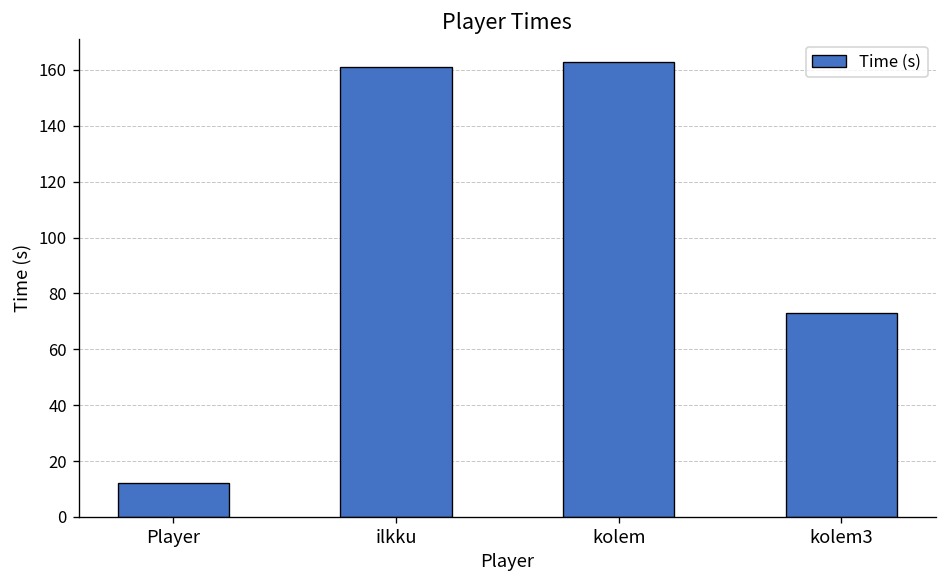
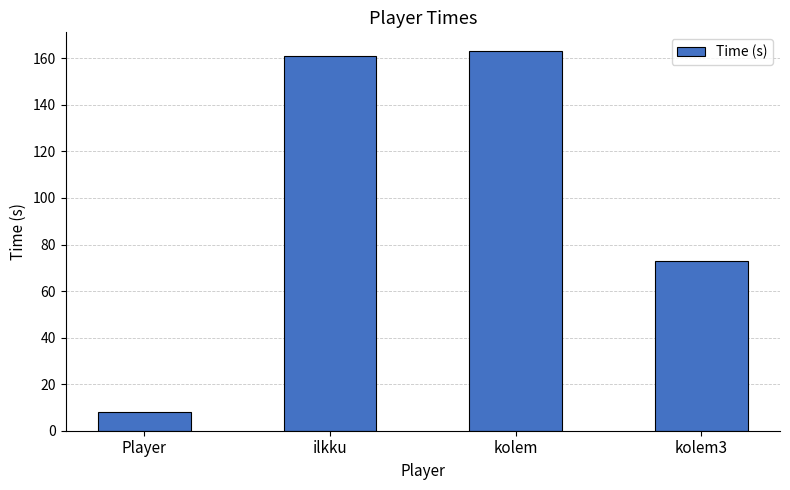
Player: 12 -> 8
